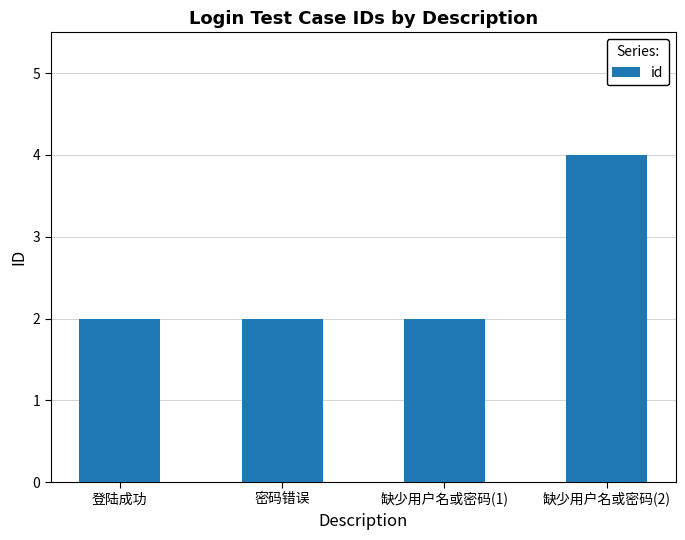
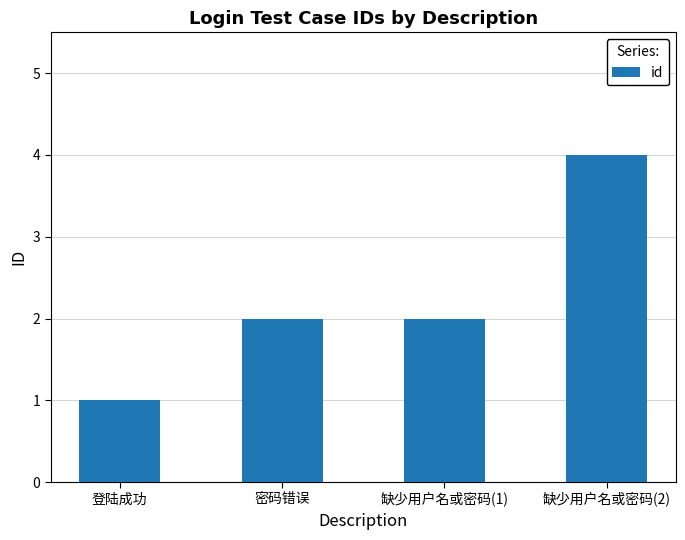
登陆成功: 2 -> 1
